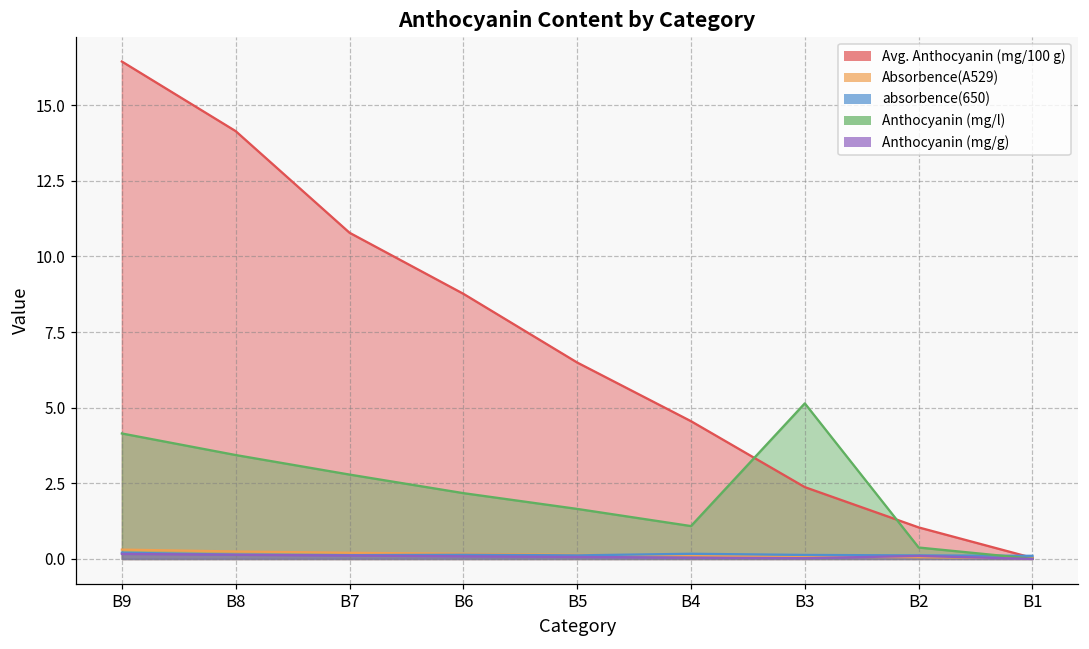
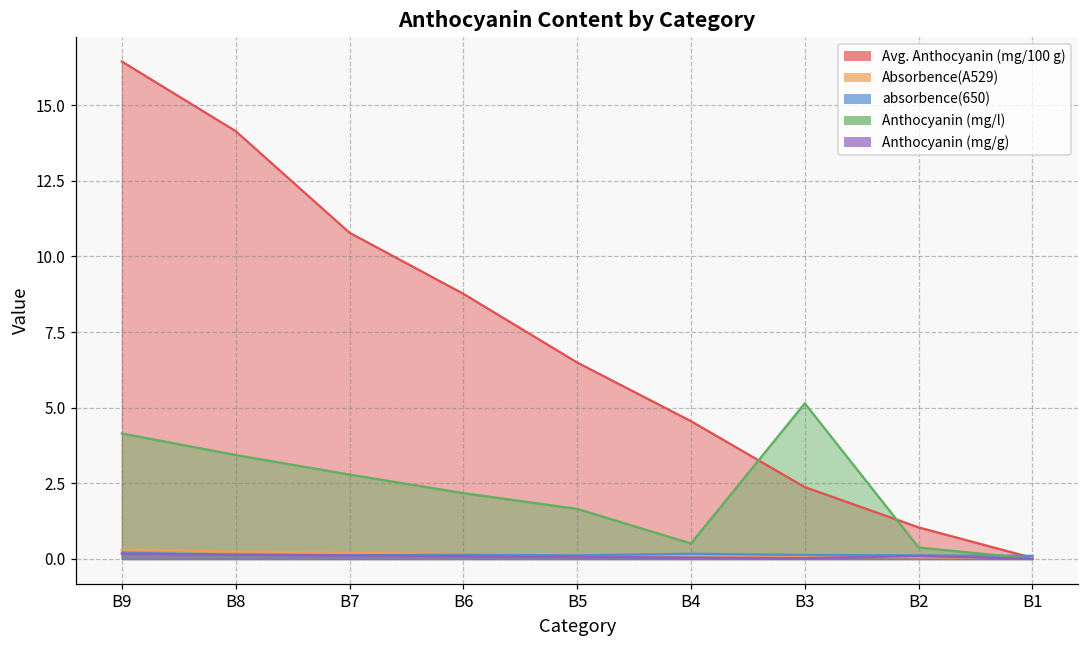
Anthocyanin (mg/l), B4: 1.1 -> 0.5
